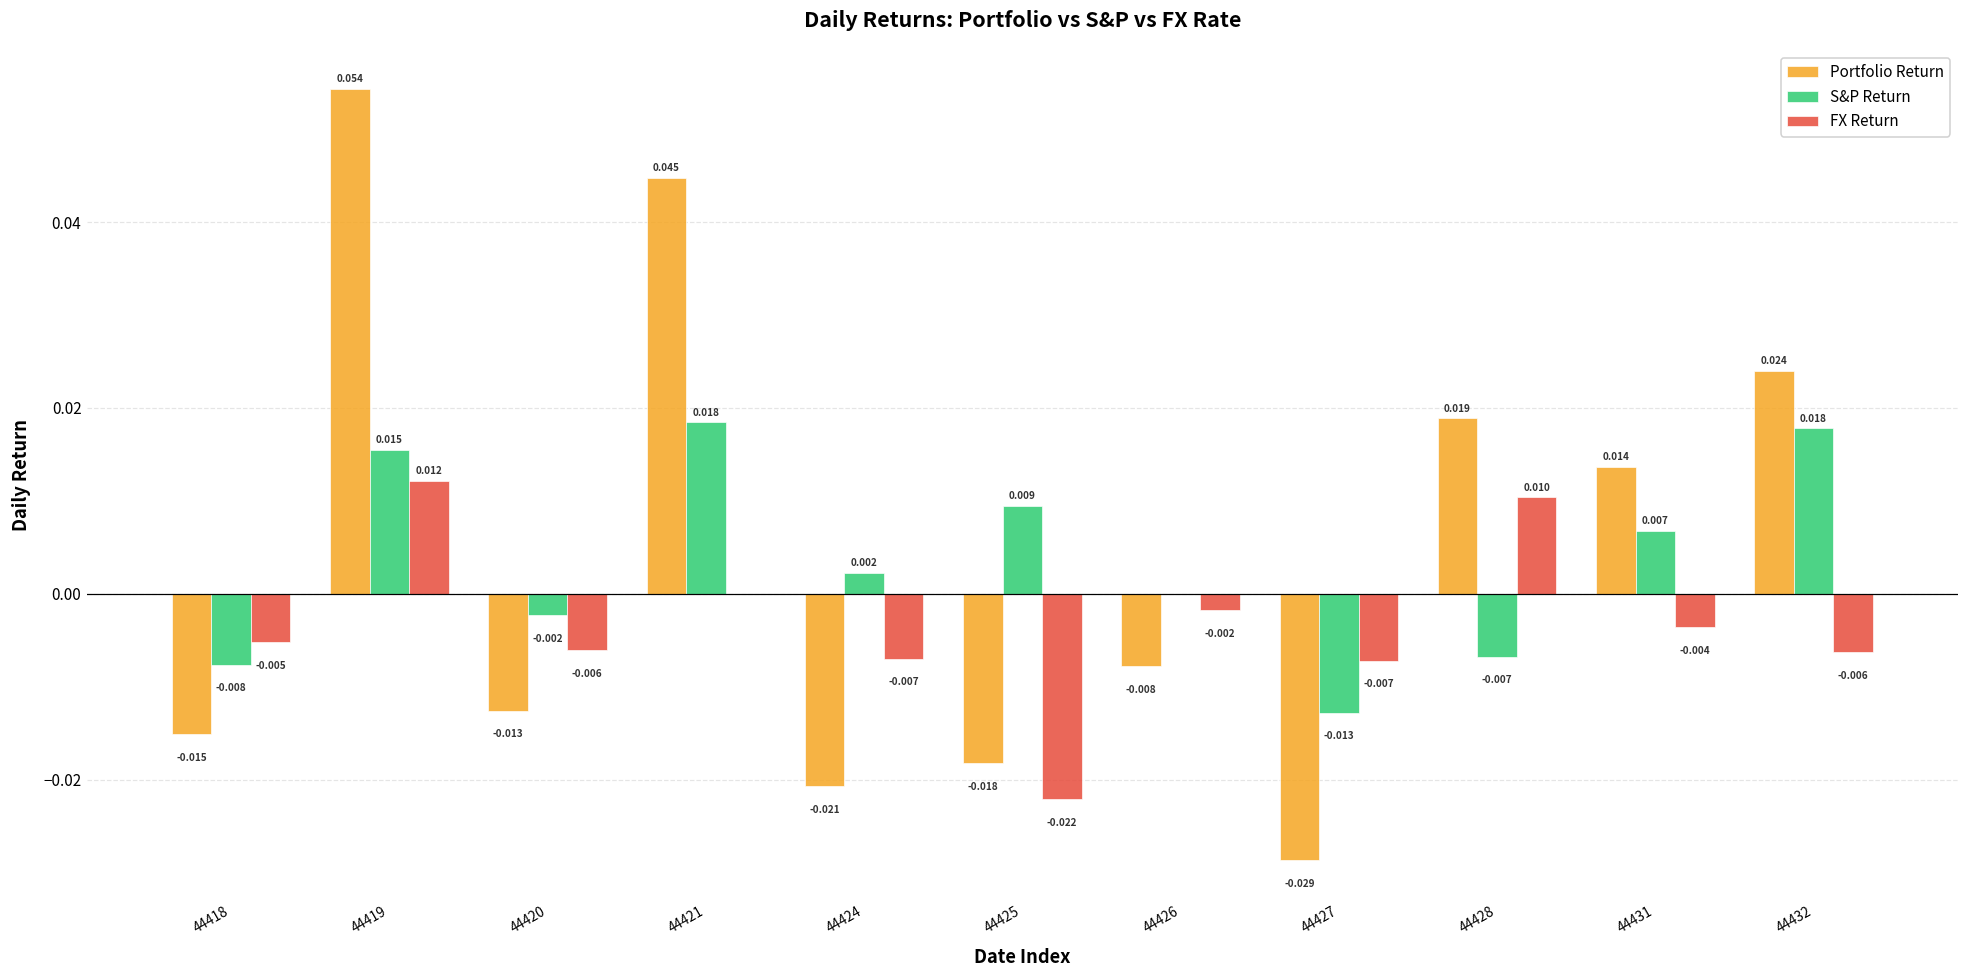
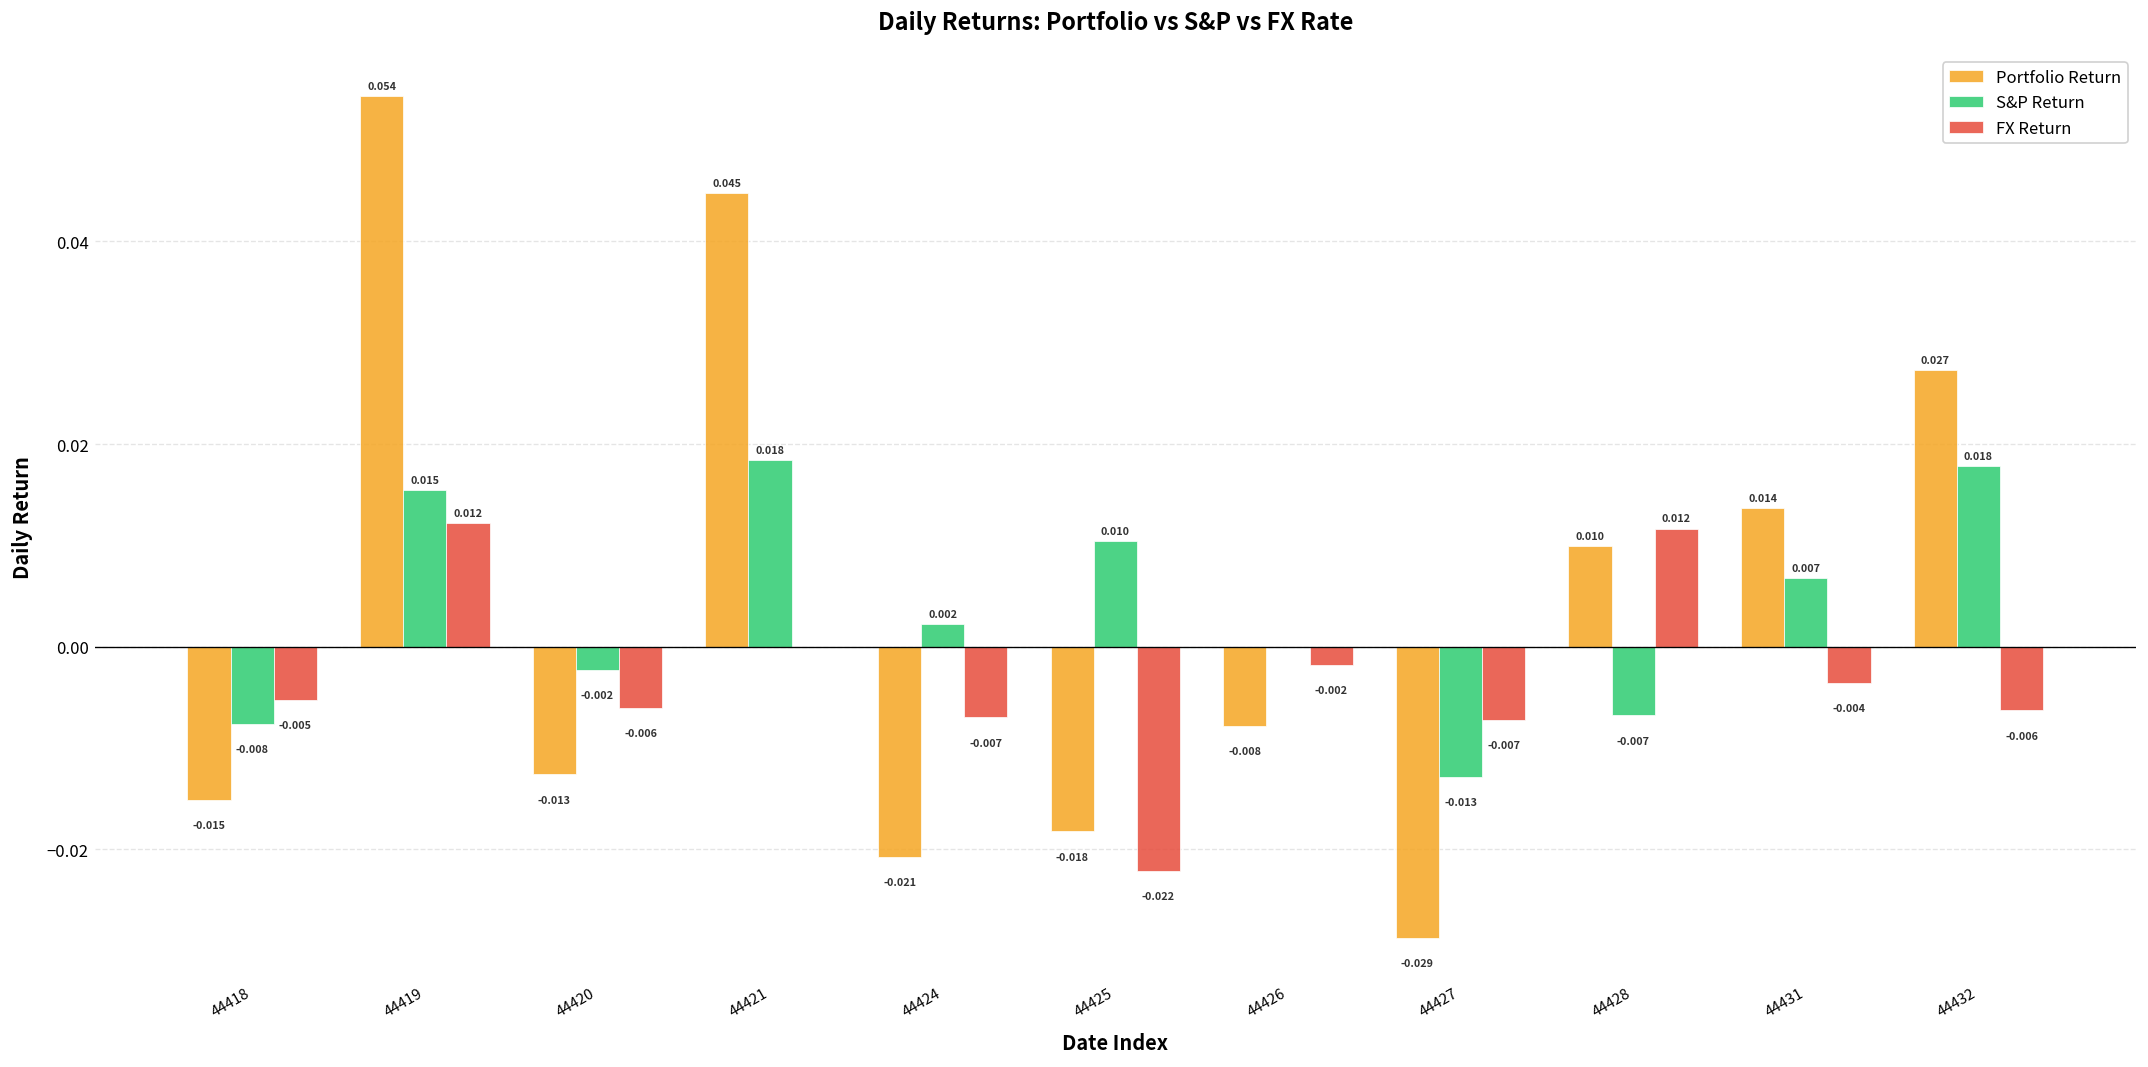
S&P Return, 44425: 0.009 -> 0.010
Portfolio Return, 44428: 0.019 -> 0.010
FX Return, 44428: 0.010 -> 0.012
Portfolio Return, 44432: 0.024 -> 0.027
